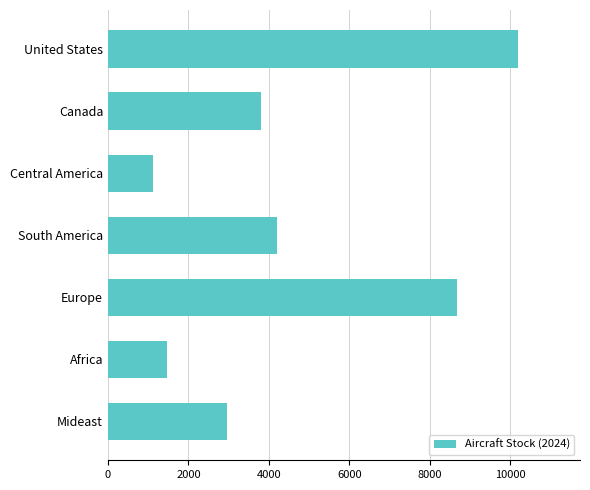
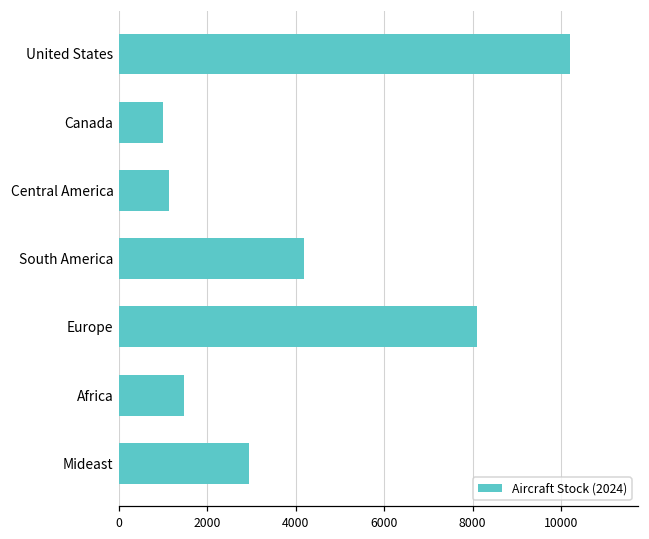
Canada: 3800 -> 1000
Europe: 8700 -> 8100
